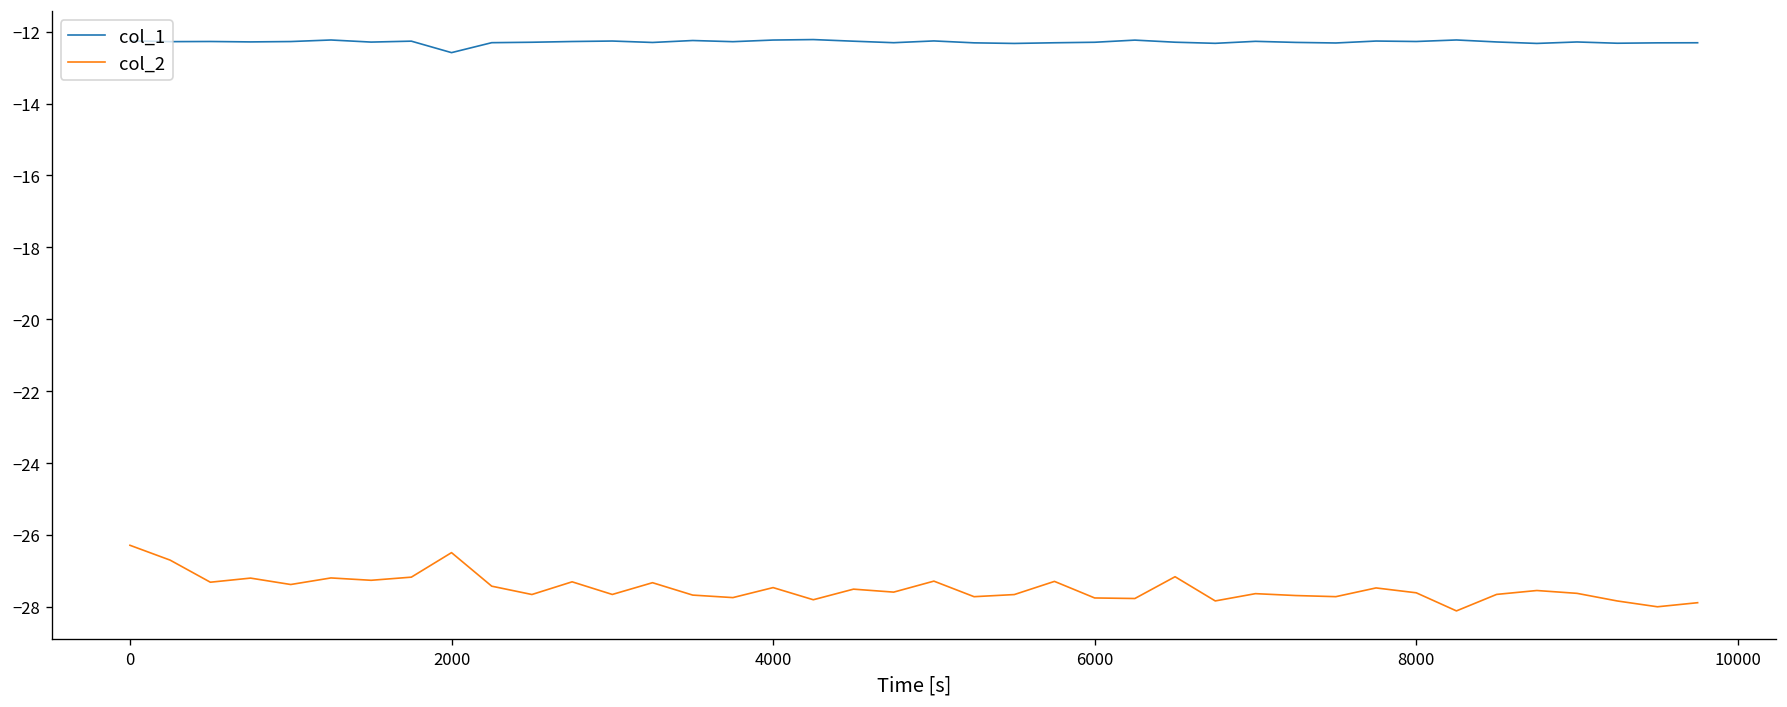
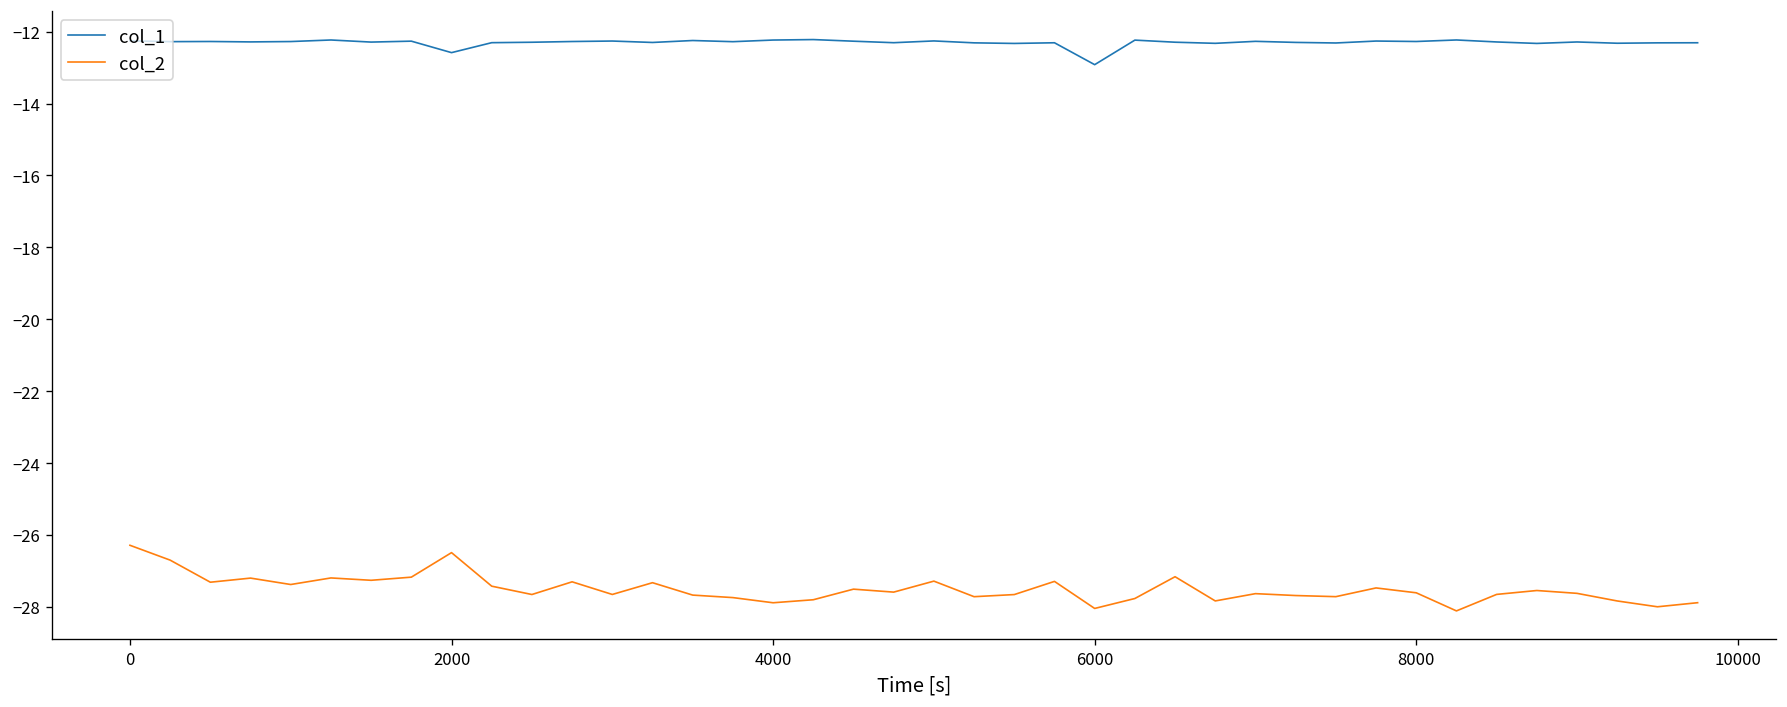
col_2, 4000: -27.5 -> -27.9
col_1, 6000: -12.3 -> -12.9
col_2, 6000: -27.8 -> -28.0
